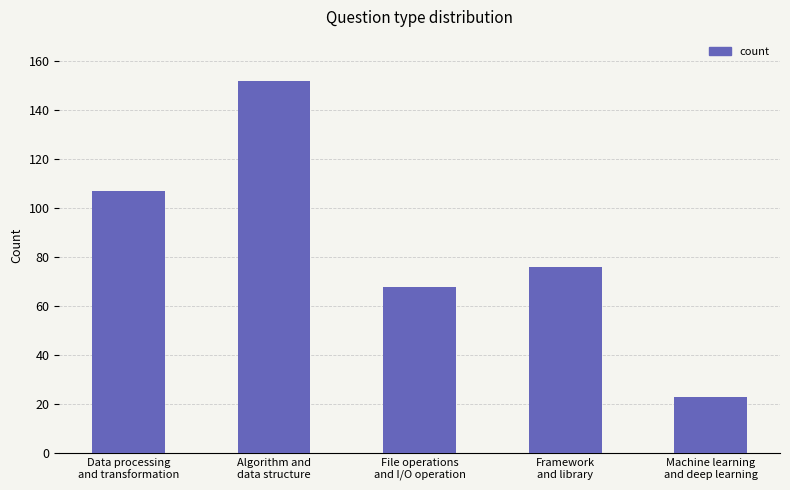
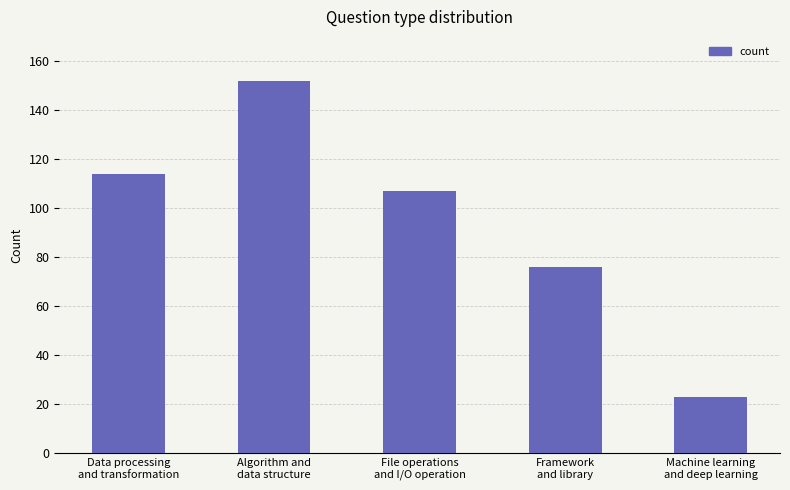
Data processing and transformation: 107 -> 114
File operations and I/O operation: 68 -> 107
